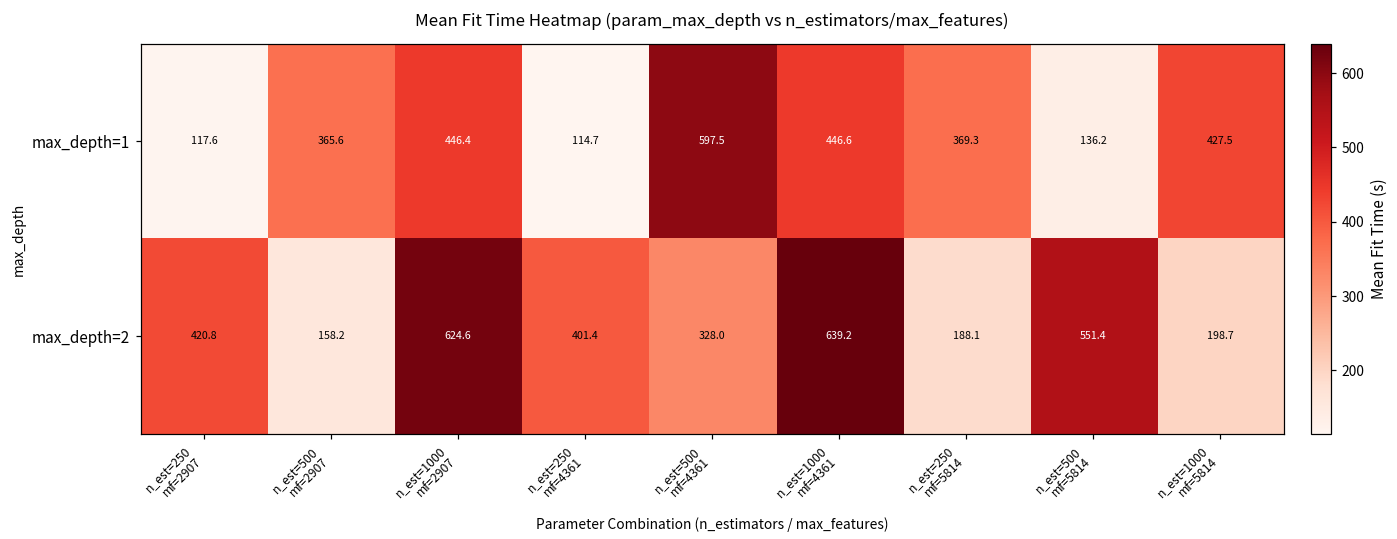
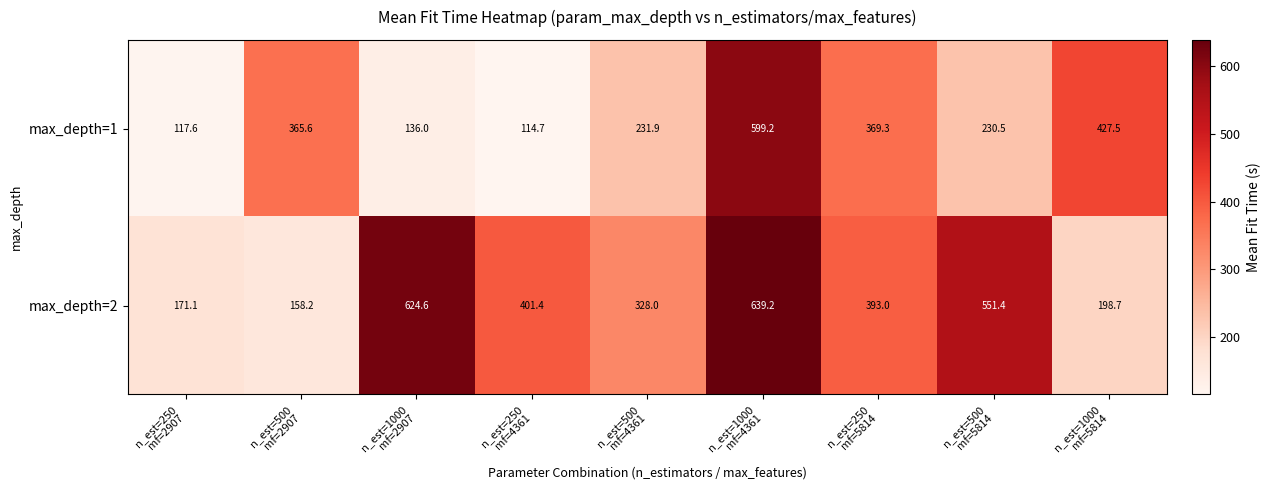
max_depth=1, n_est=1000 mf=2907: 446.4 -> 136.0
max_depth=1, n_est=500 mf=4361: 597.5 -> 231.9
max_depth=1, n_est=1000 mf=4361: 446.6 -> 599.2
max_depth=1, n_est=500 mf=5814: 136.2 -> 230.5
max_depth=2, n_est=250 mf=2907: 420.8 -> 171.1
max_depth=2, n_est=250 mf=5814: 188.1 -> 393.0
